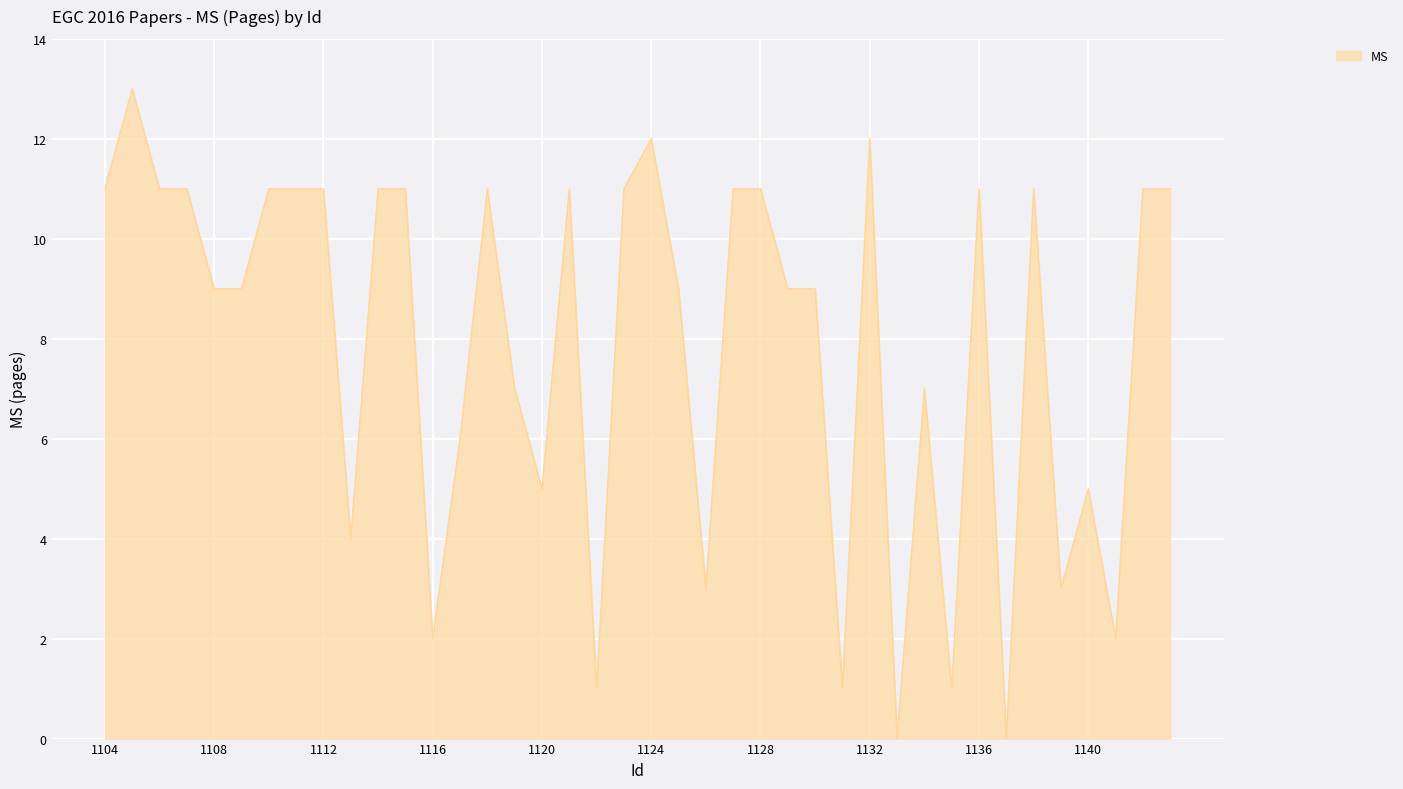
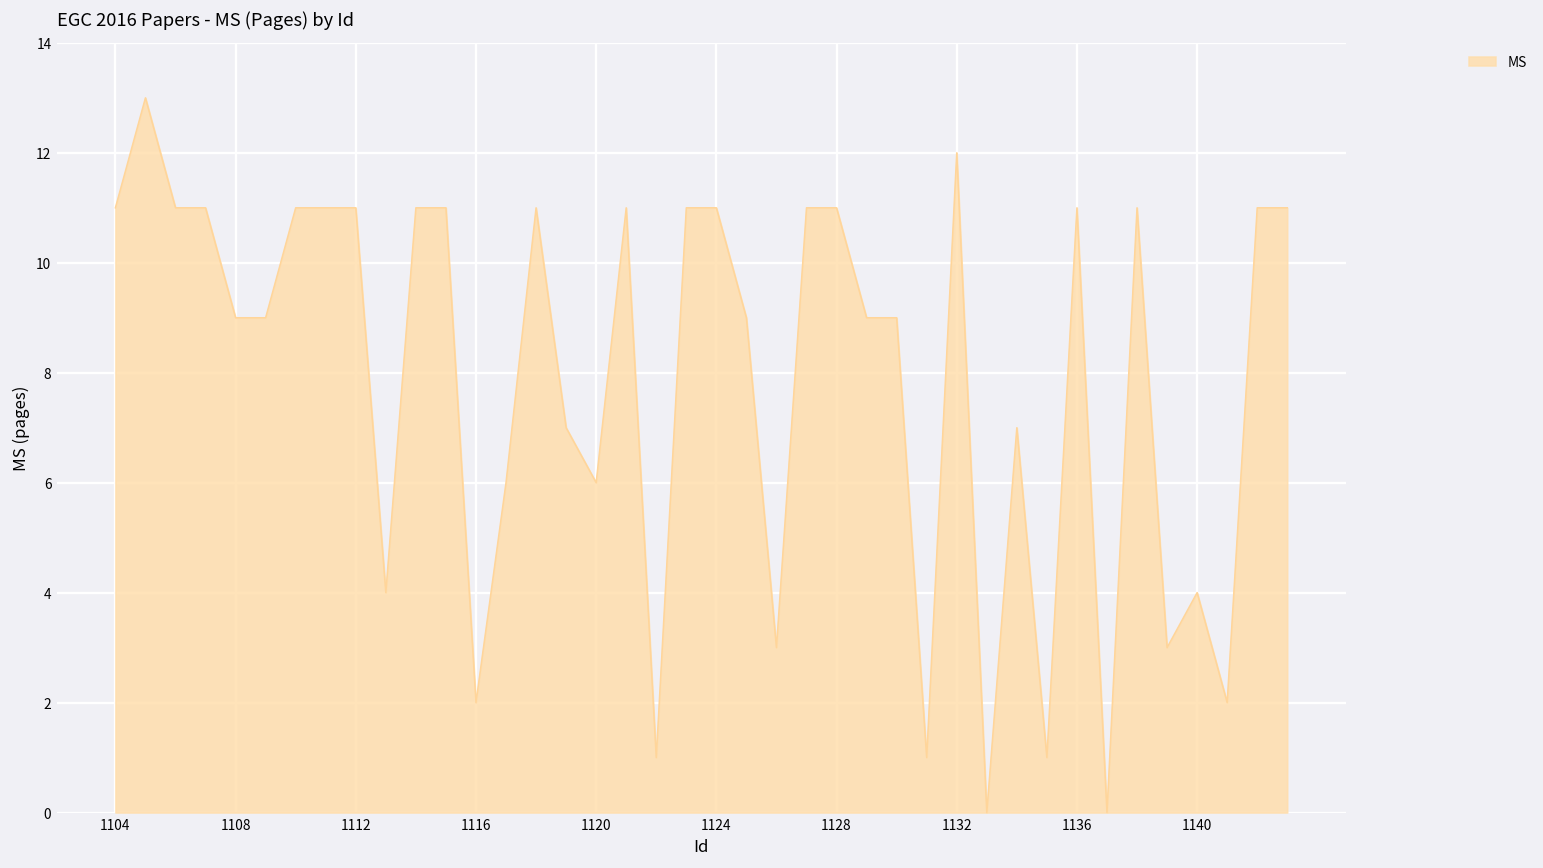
1120: 5 -> 6
1124: 12 -> 11
1140: 5 -> 4
